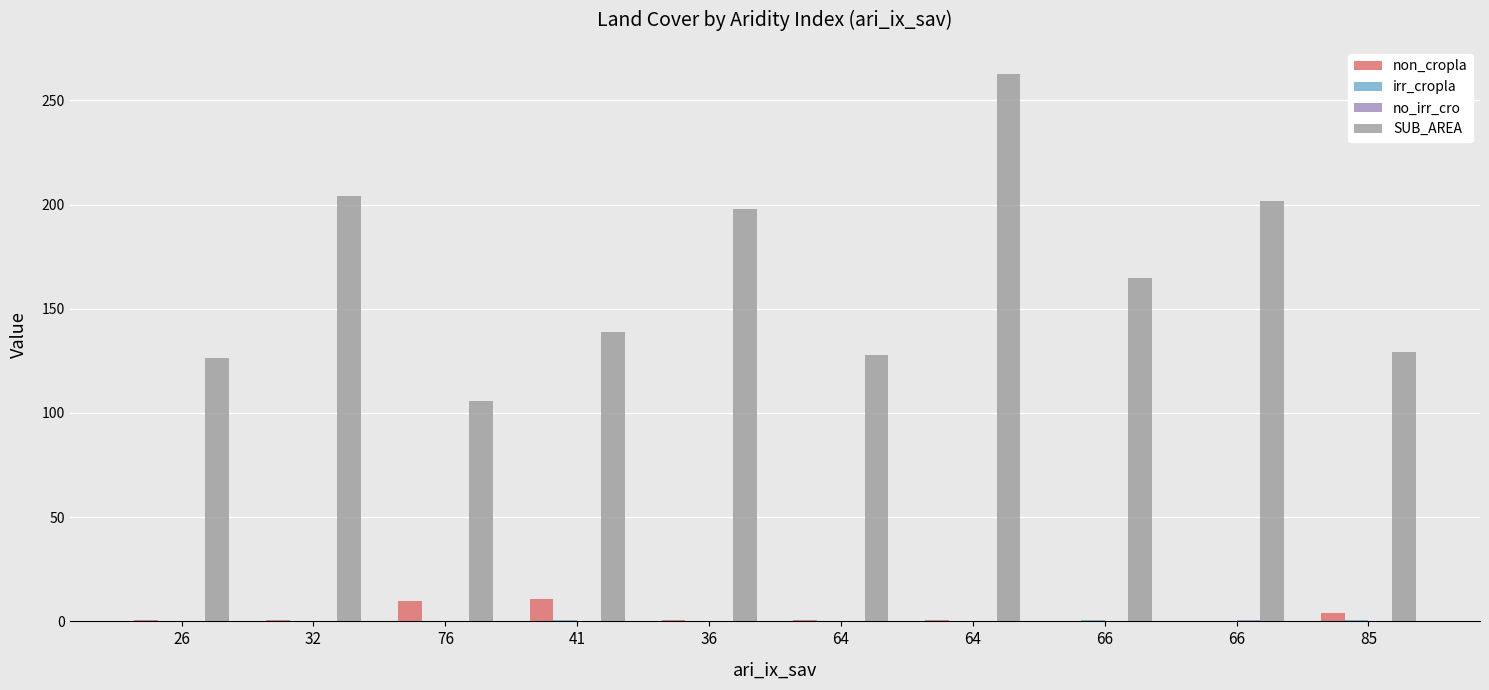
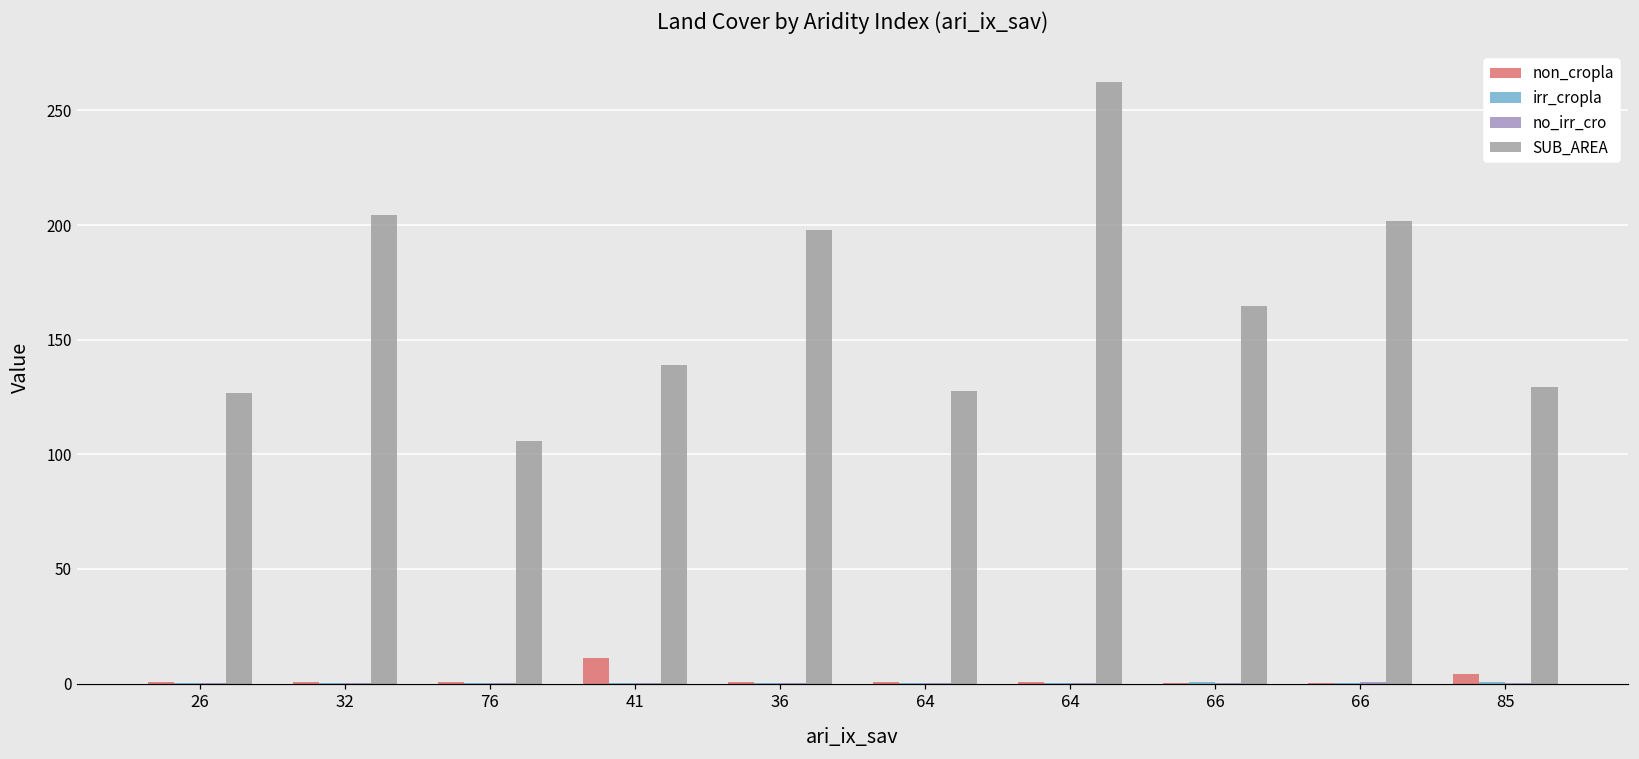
non_cropla, 76: 10 -> 1
